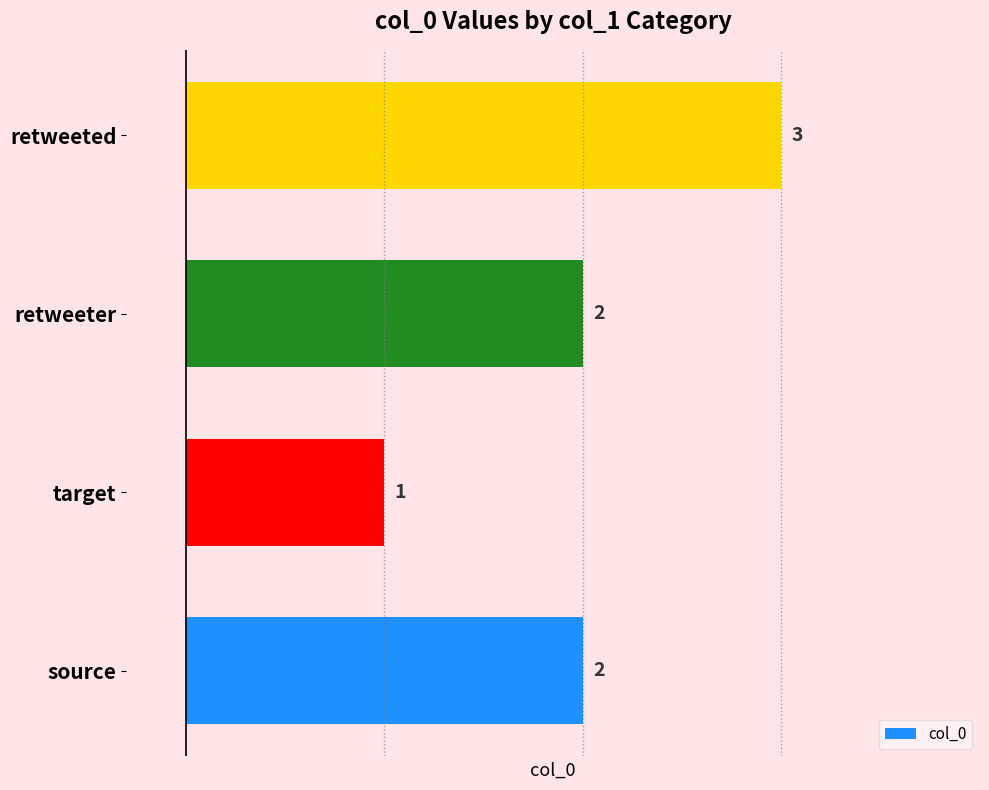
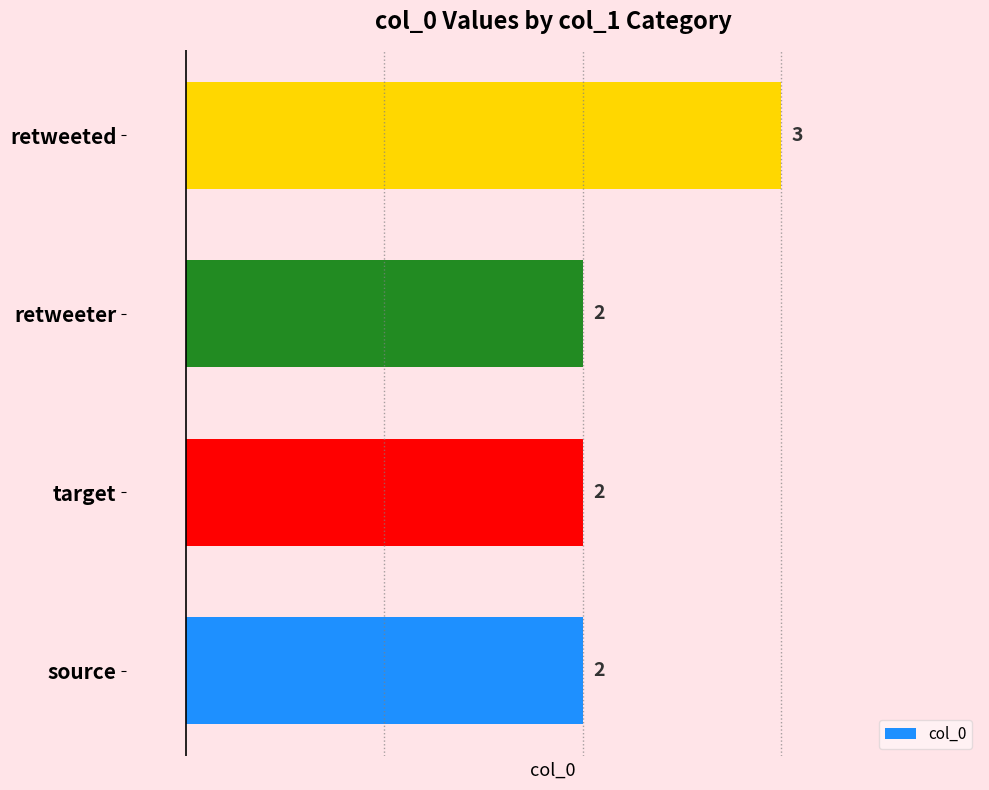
target: 1 -> 2
